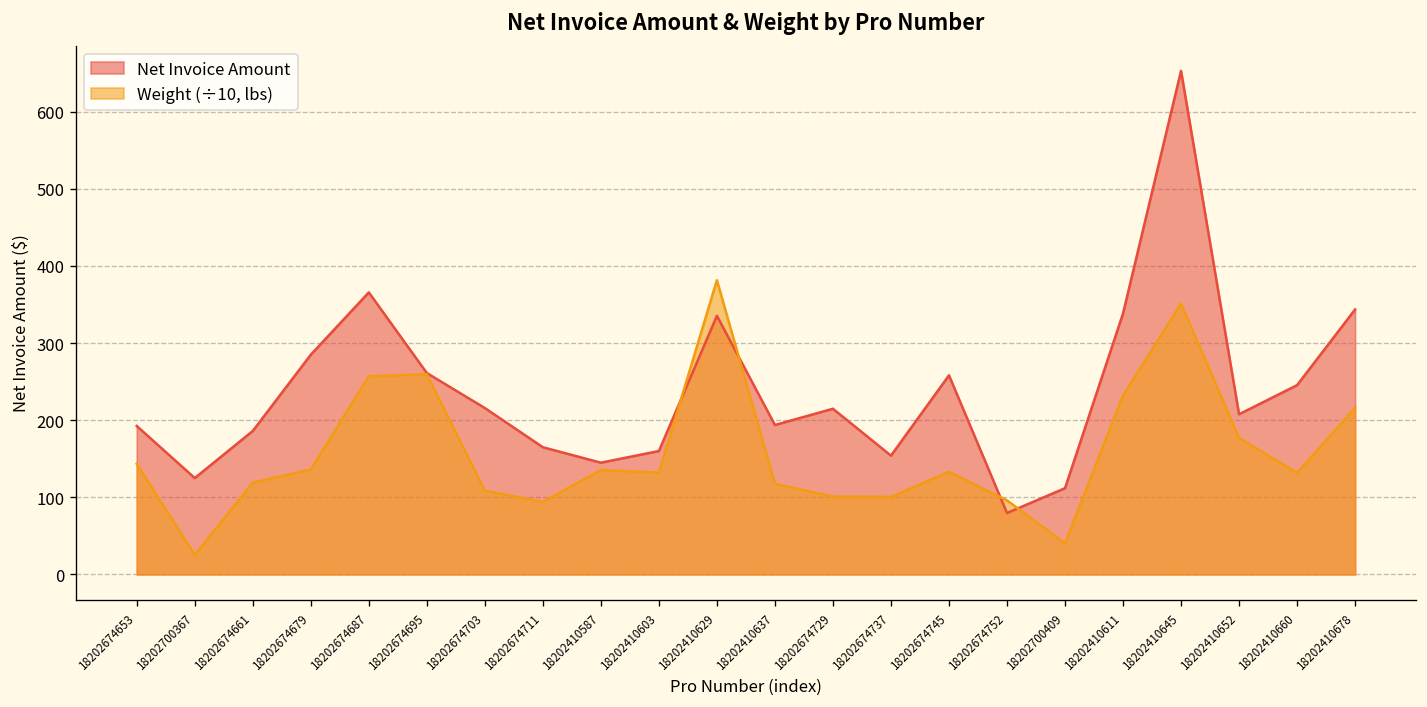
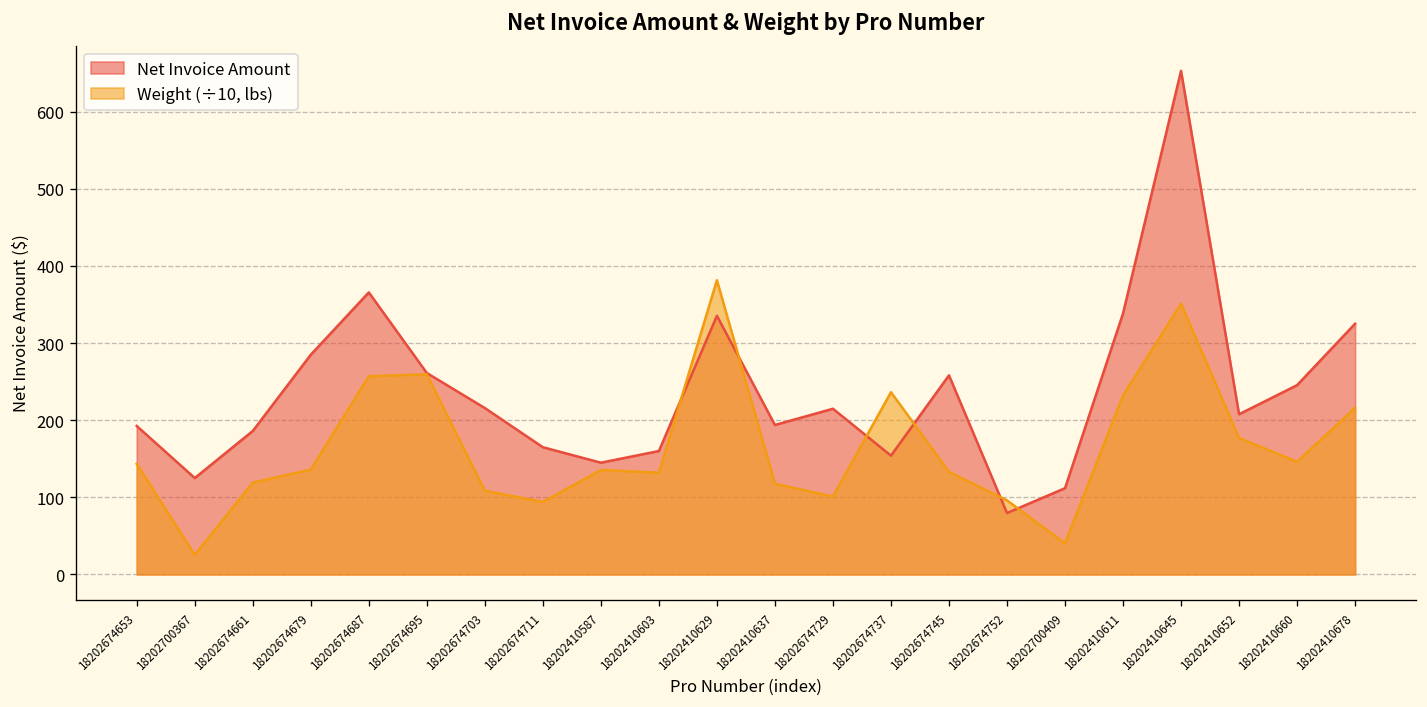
Weight (÷10, lbs), 18202674737: 100 -> 240
Weight (÷10, lbs), 18202410660: 130 -> 150
Net Invoice Amount, 18202410678: 340 -> 330
